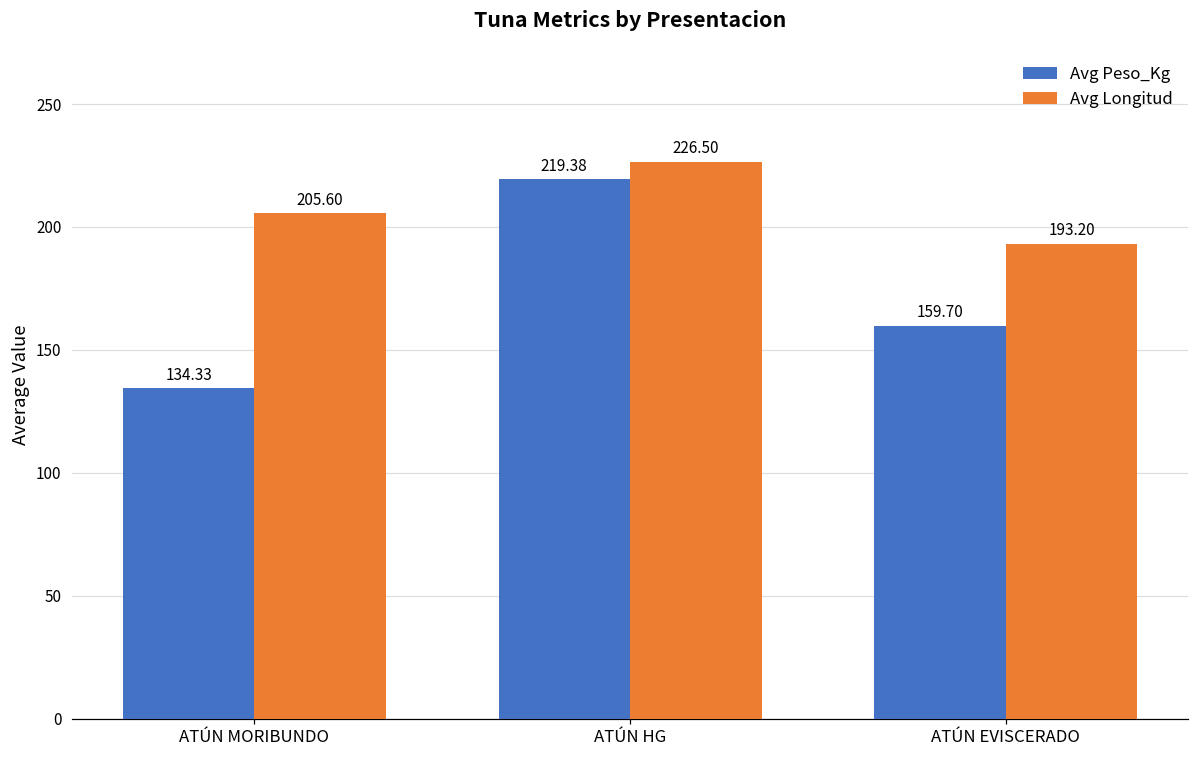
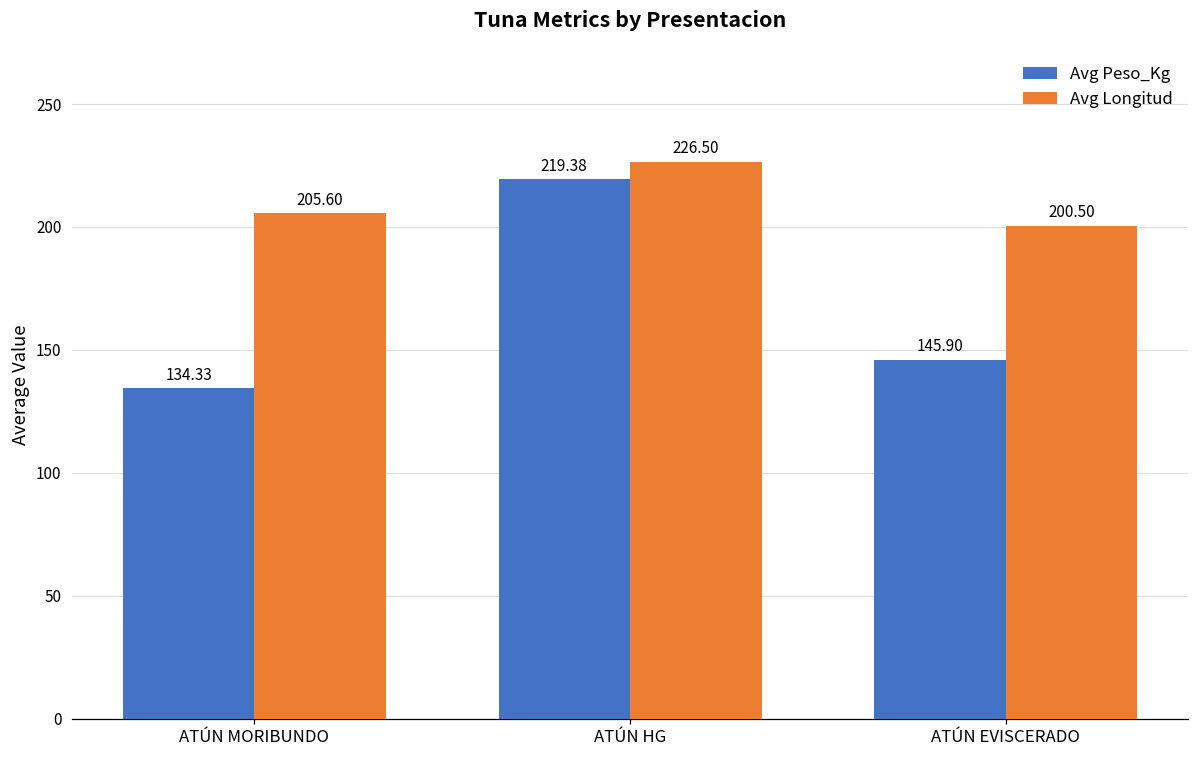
Avg Peso_Kg, ATÚN EVISCERADO: 159.70 -> 145.90
Avg Longitud, ATÚN EVISCERADO: 193.20 -> 200.50
